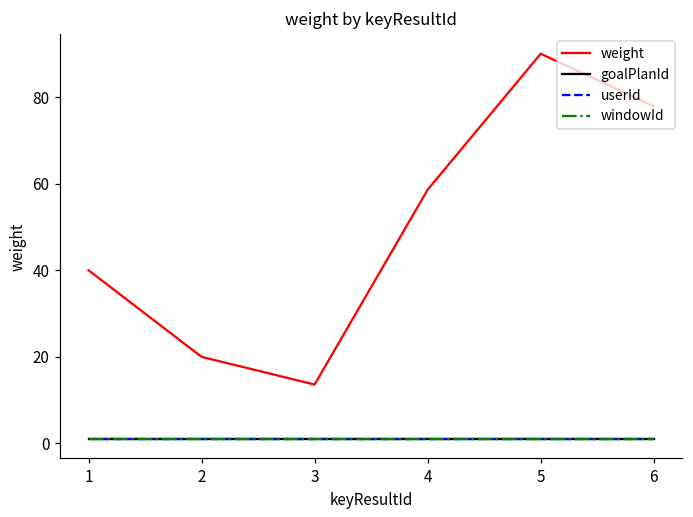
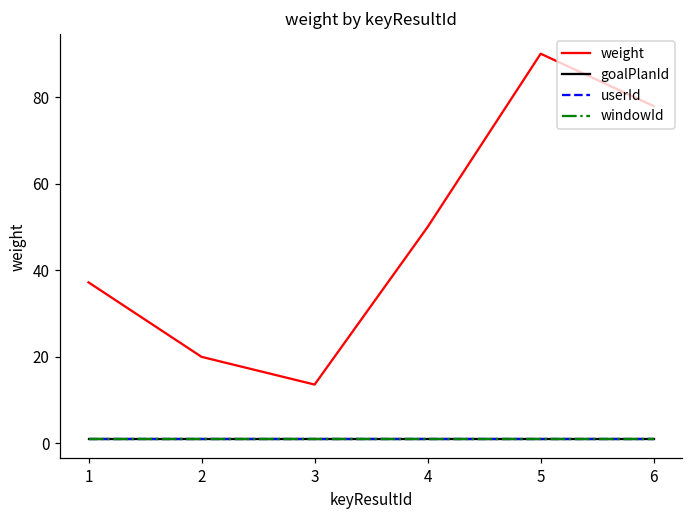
weight, 1: 40 -> 37
weight, 4: 59 -> 50
